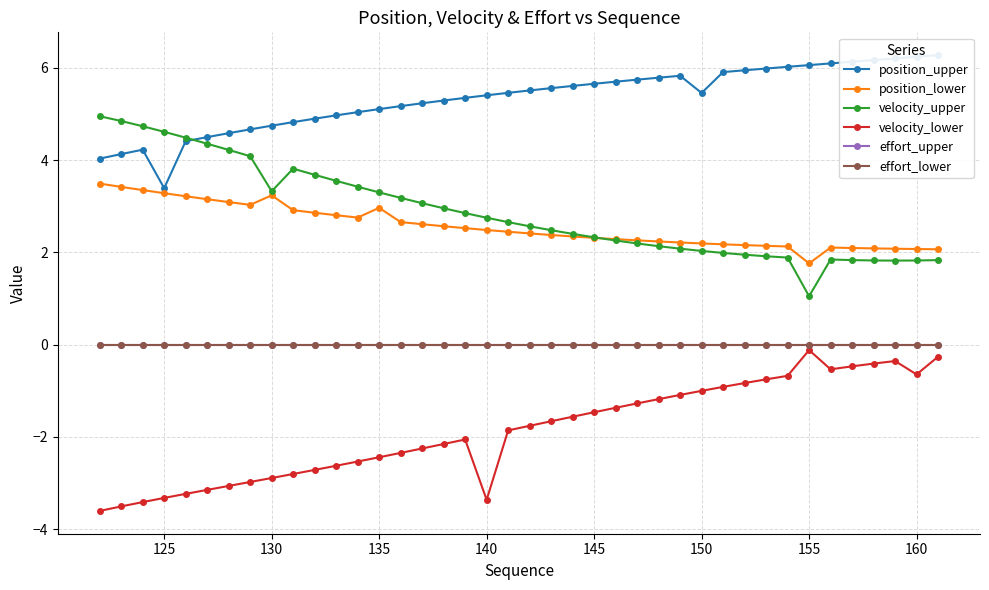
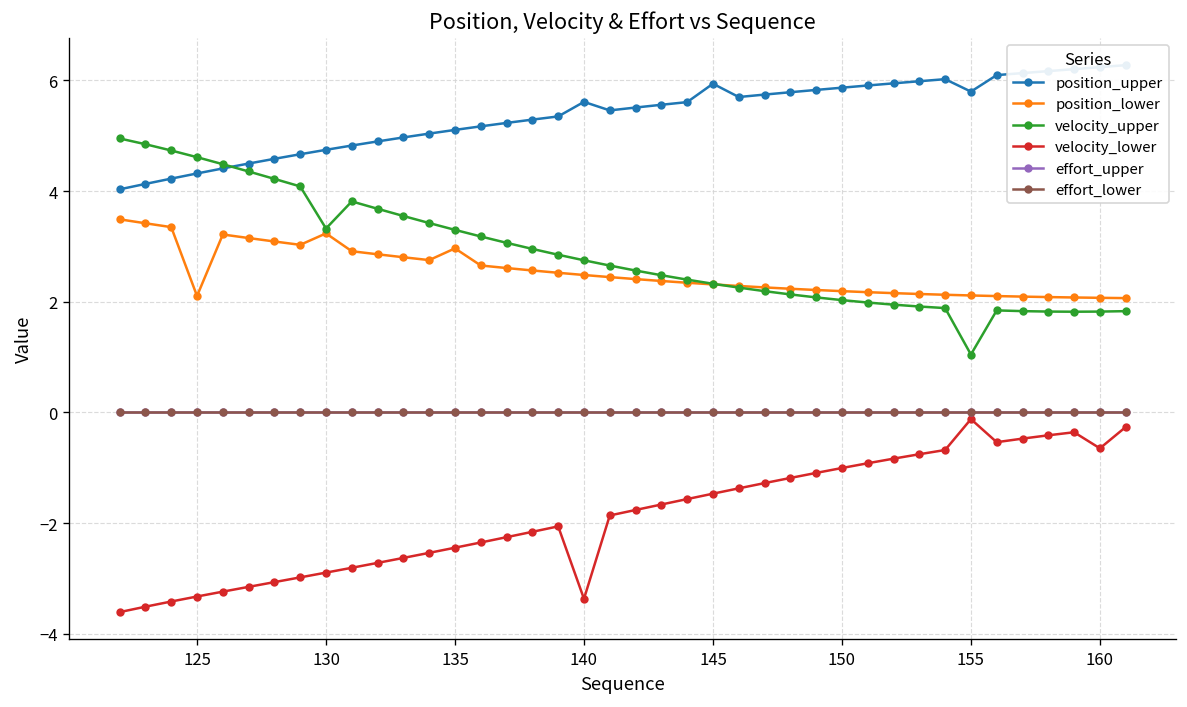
position_upper, 125: 3.4 -> 4.3
position_lower, 125: 3.3 -> 2.1
position_upper, 140: 5.4 -> 5.6
position_upper, 145: 5.7 -> 5.9
position_upper, 150: 5.5 -> 5.9
position_upper, 155: 6.1 -> 5.8
position_lower, 155: 1.8 -> 2.1
